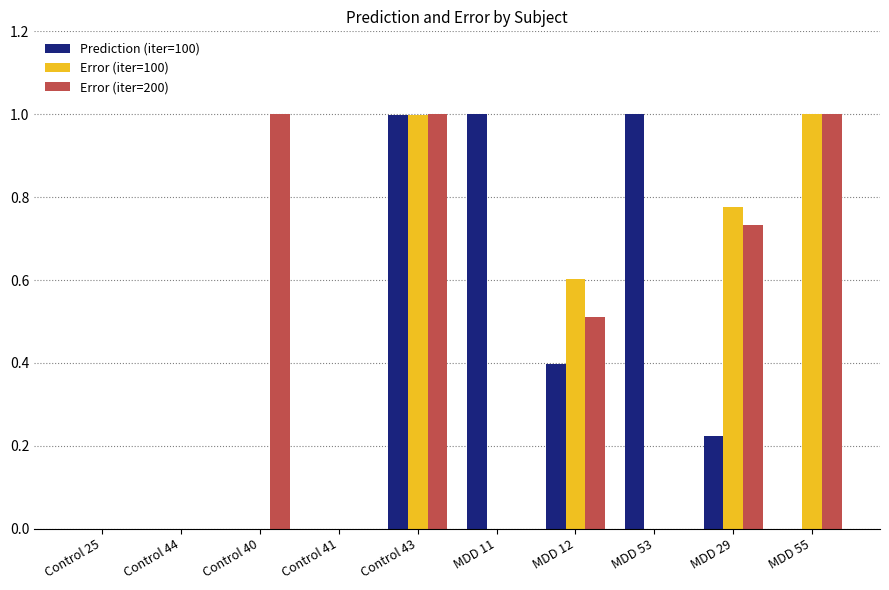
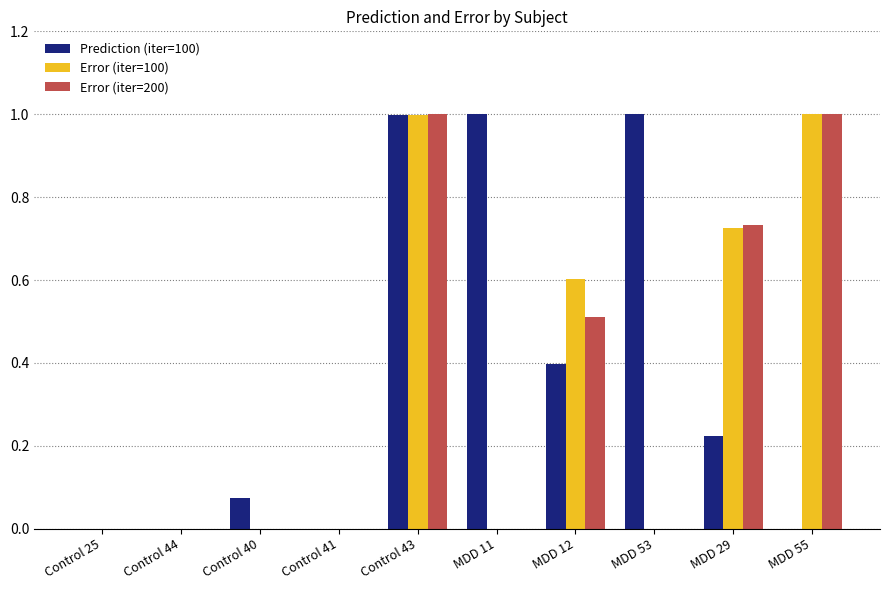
Prediction (iter=100), Control 40: 0.00 -> 0.07
Error (iter=200), Control 40: 1 -> 0
Error (iter=100), MDD 29: 0.78 -> 0.72
